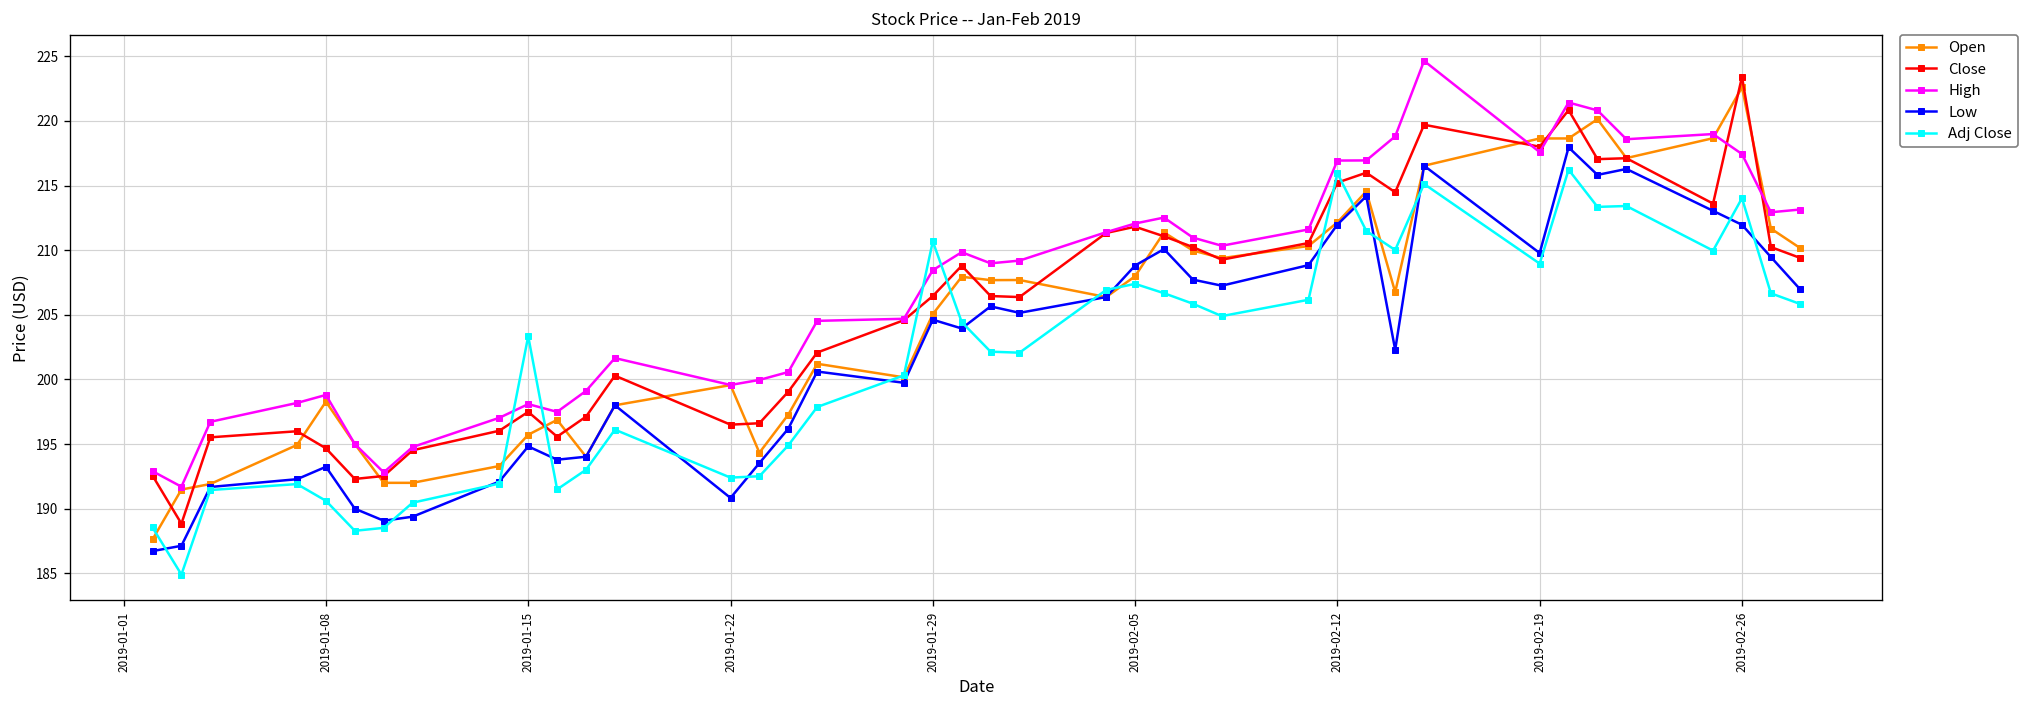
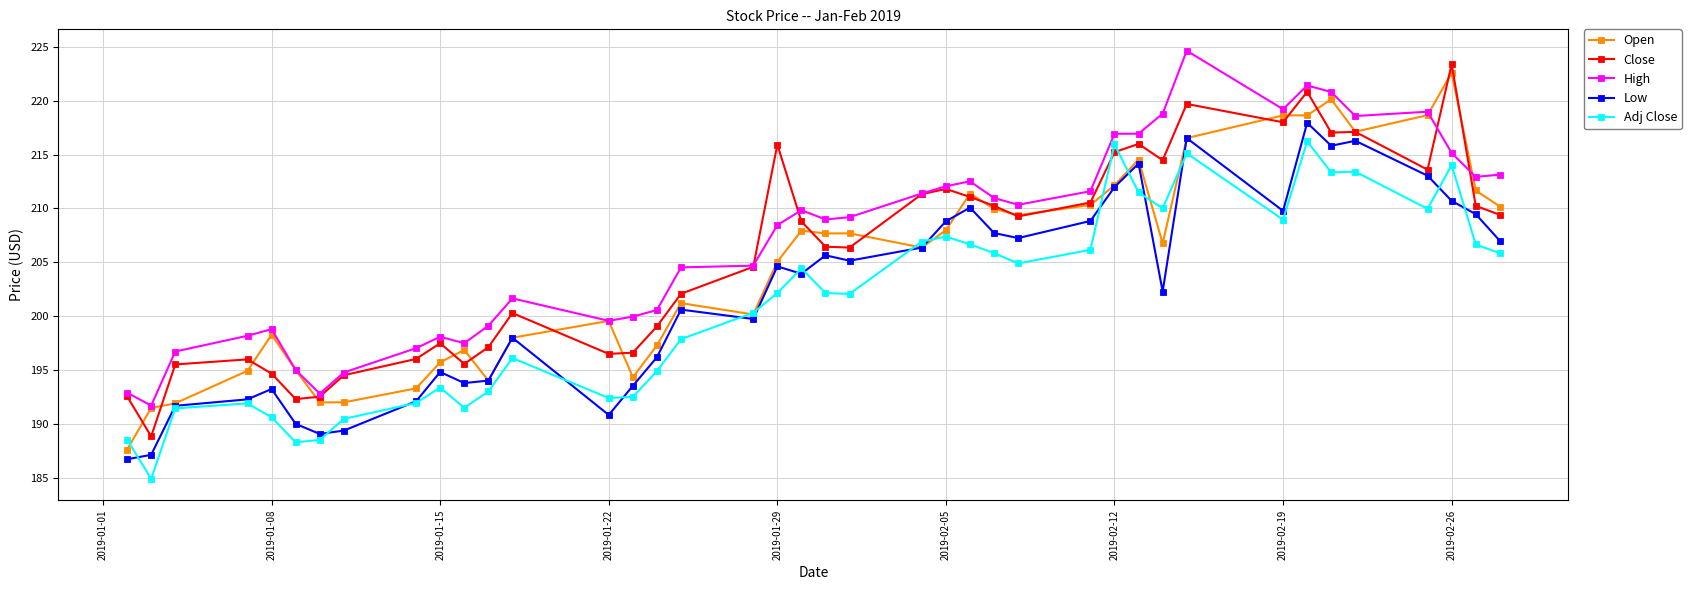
Adj Close, 2019-01-15: 203.3 -> 193.4
Close, 2019-01-29: 206.4 -> 215.9
Adj Close, 2019-01-29: 210.7 -> 202.1
High, 2019-02-19: 217.6 -> 219.2
High, 2019-02-26: 217.4 -> 215.1
Low, 2019-02-26: 212.0 -> 210.7
